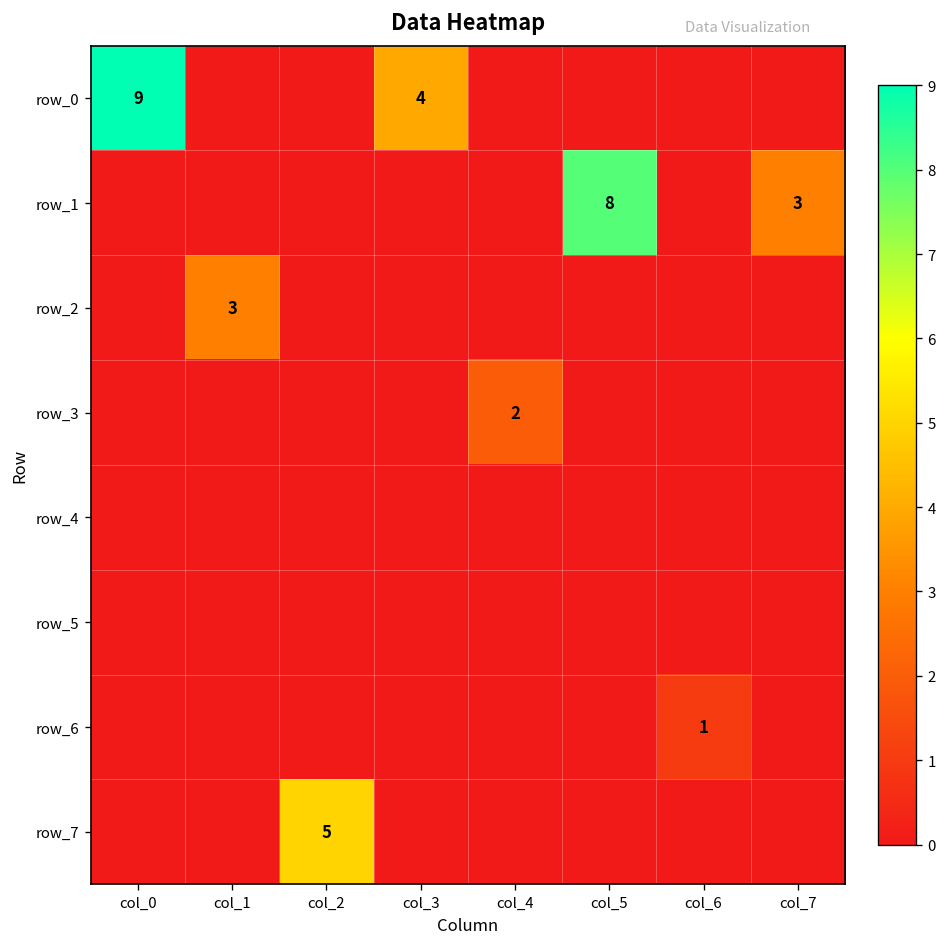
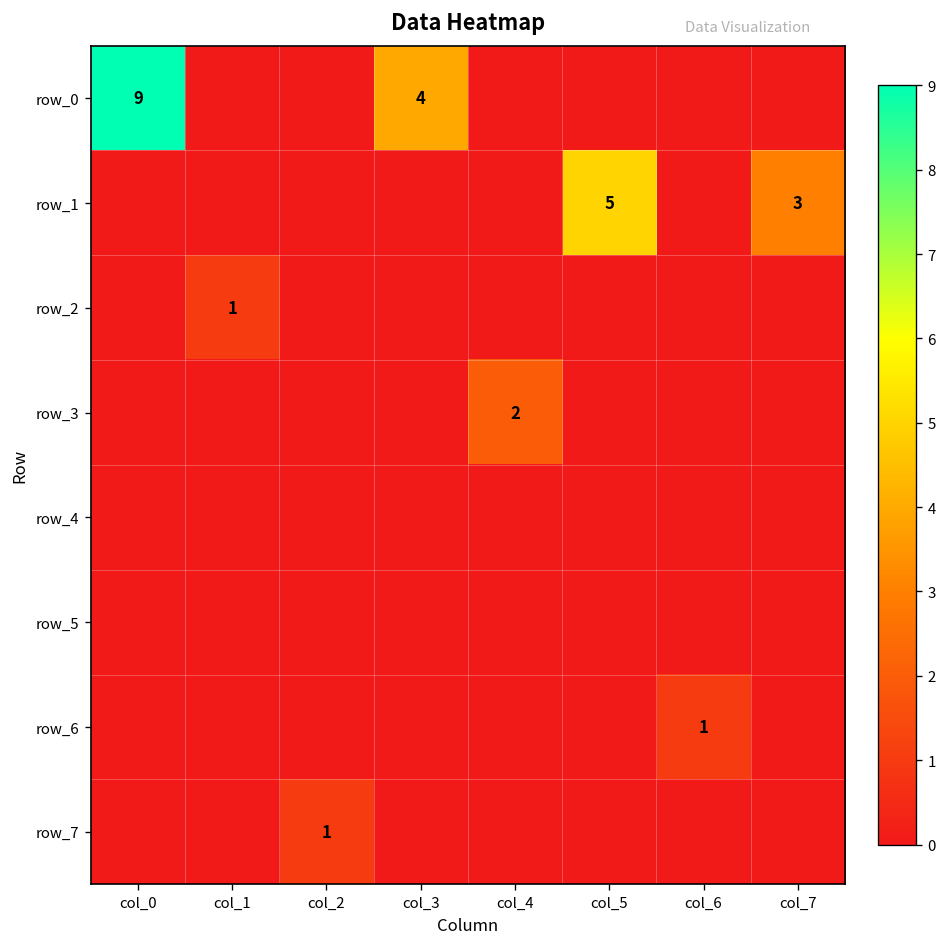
row_1, col_5: 8 -> 5
row_2, col_1: 3 -> 1
row_7, col_2: 5 -> 1
